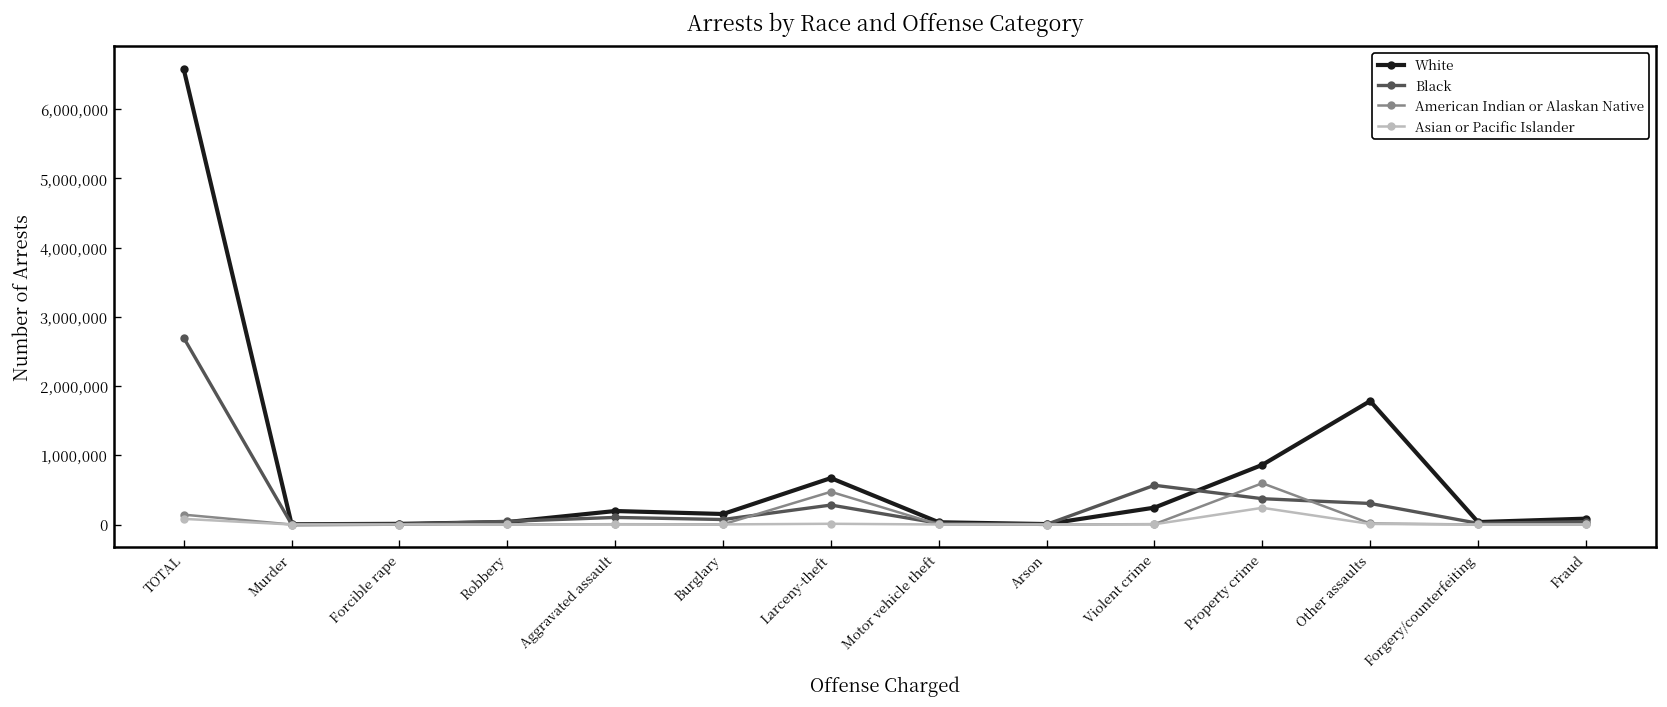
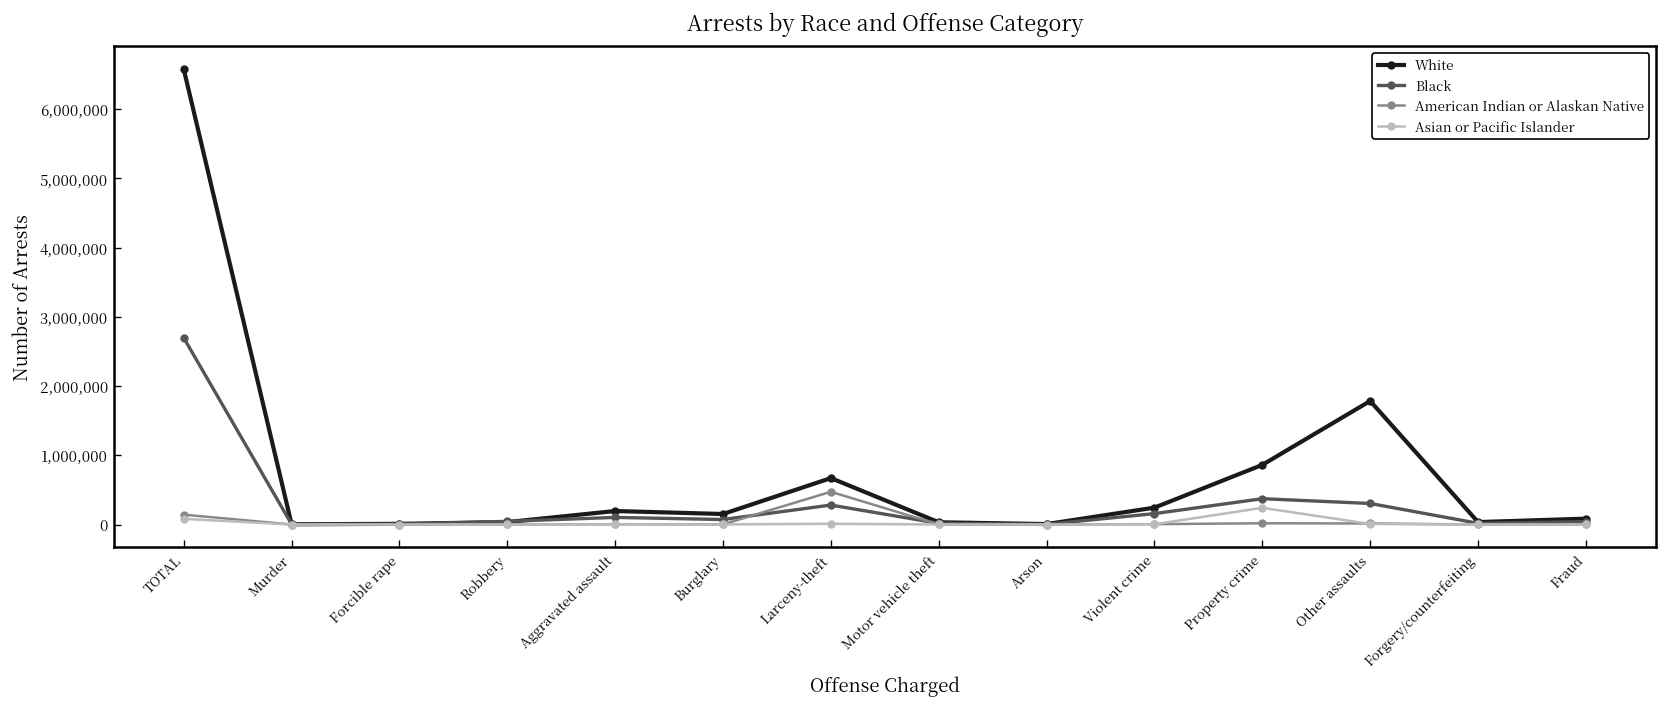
Black, Violent crime: 600,000 -> 200,000
American Indian or Alaskan Native, Property crime: 600,000 -> 0
